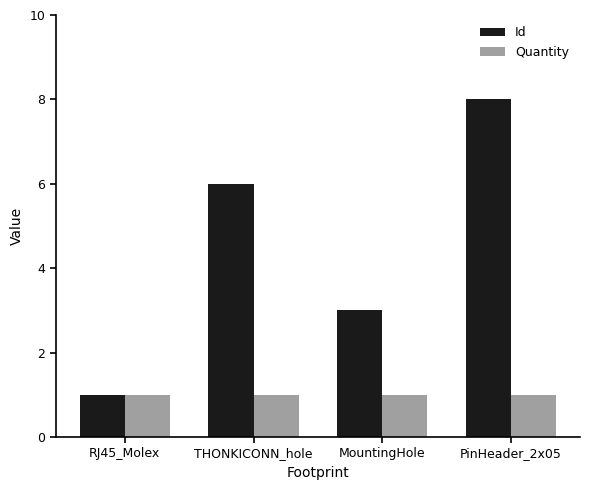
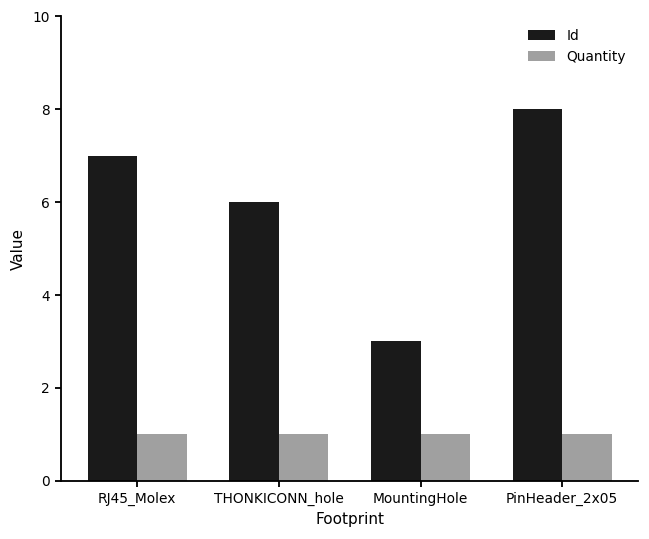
Id, RJ45_Molex: 1 -> 7
